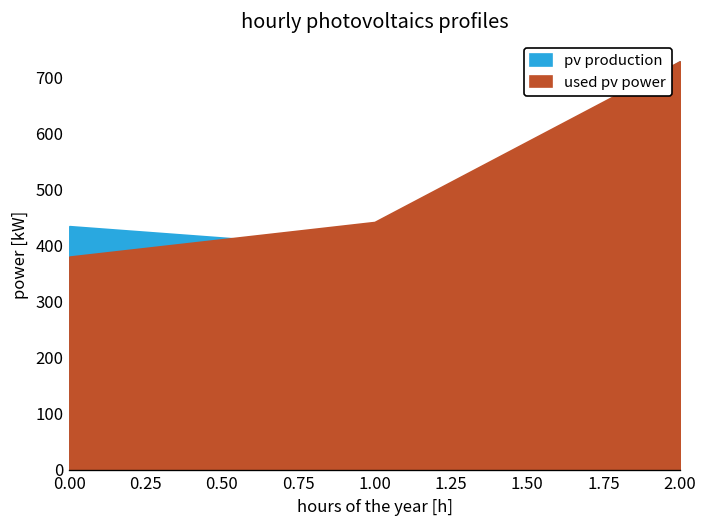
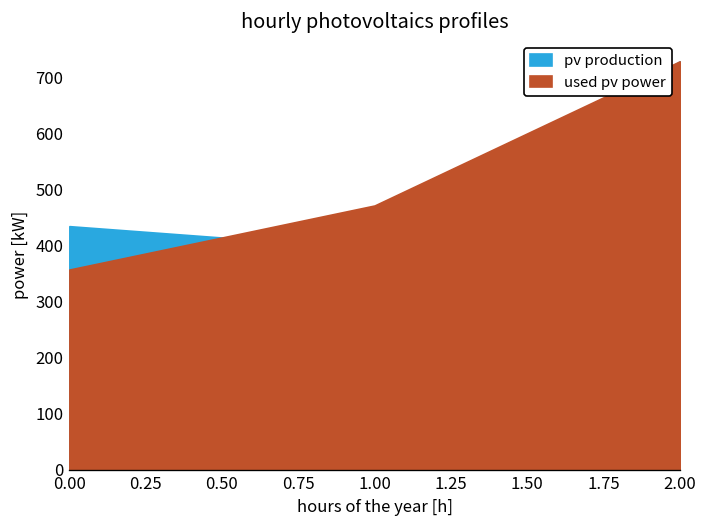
used pv power, 0.00: 380 -> 360
used pv power, 1.00: 440 -> 470
